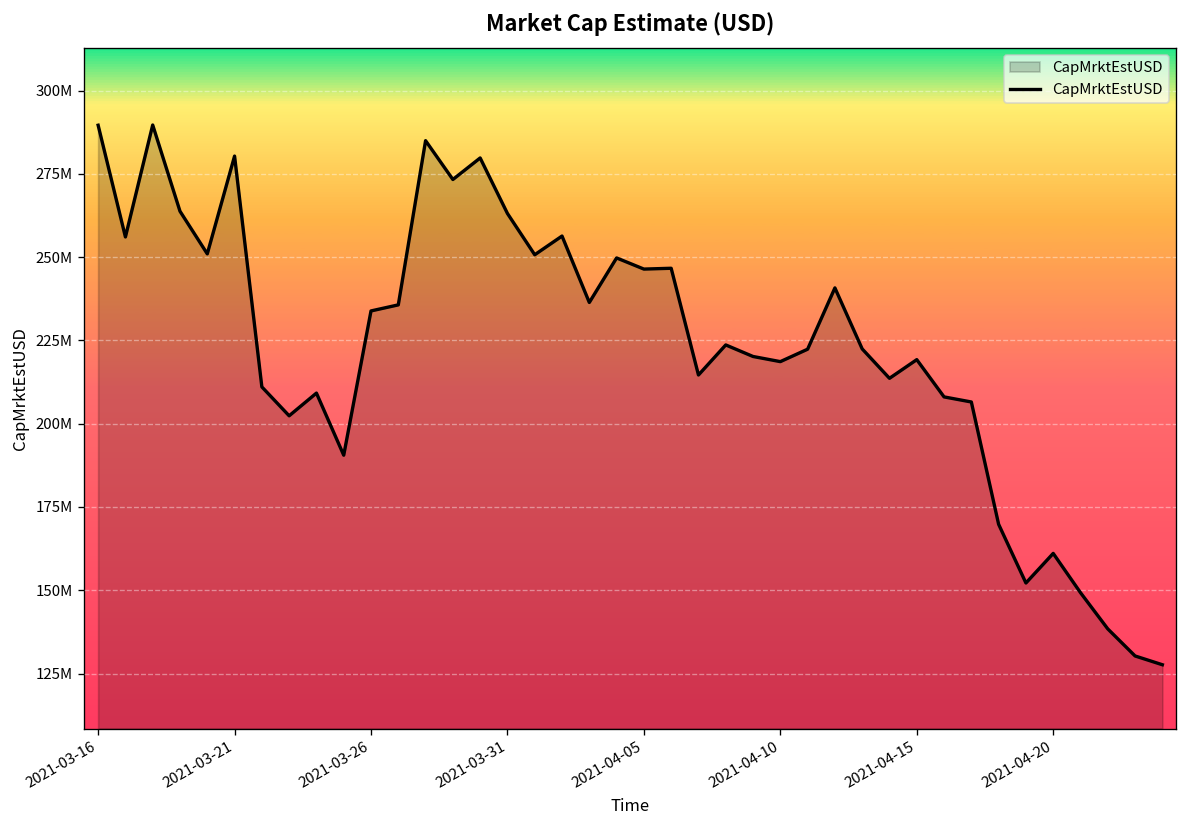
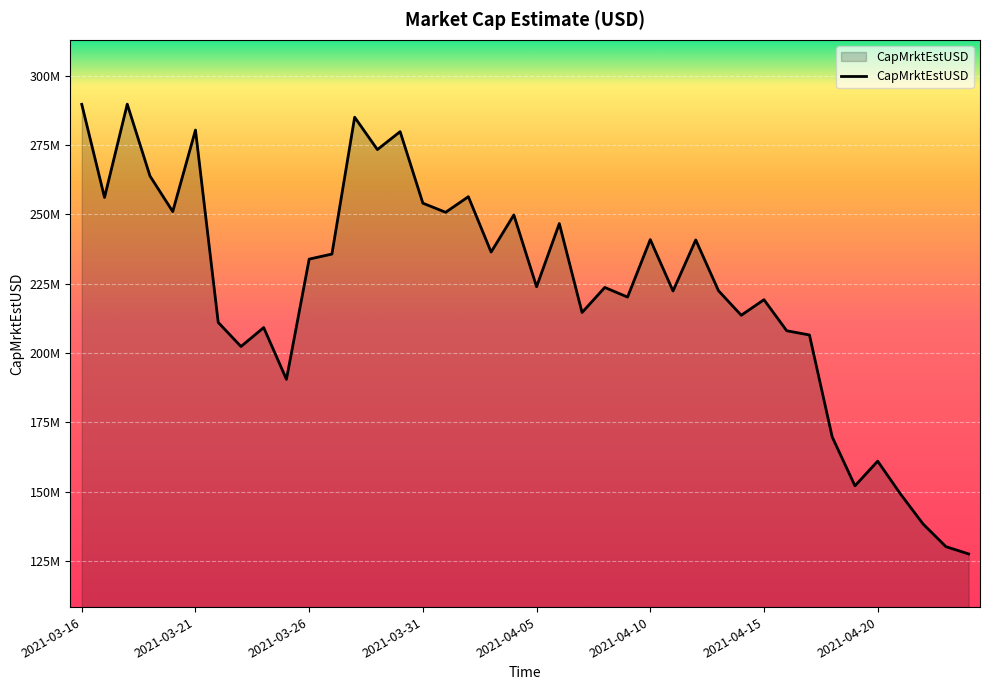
2021-03-31: 263000000 -> 254000000
2021-04-05: 246000000 -> 224000000
2021-04-10: 219000000 -> 241000000
